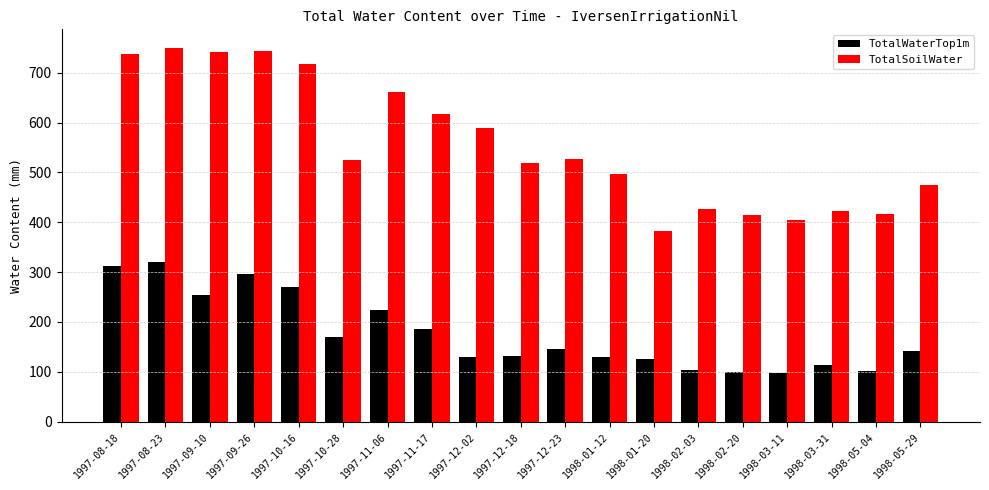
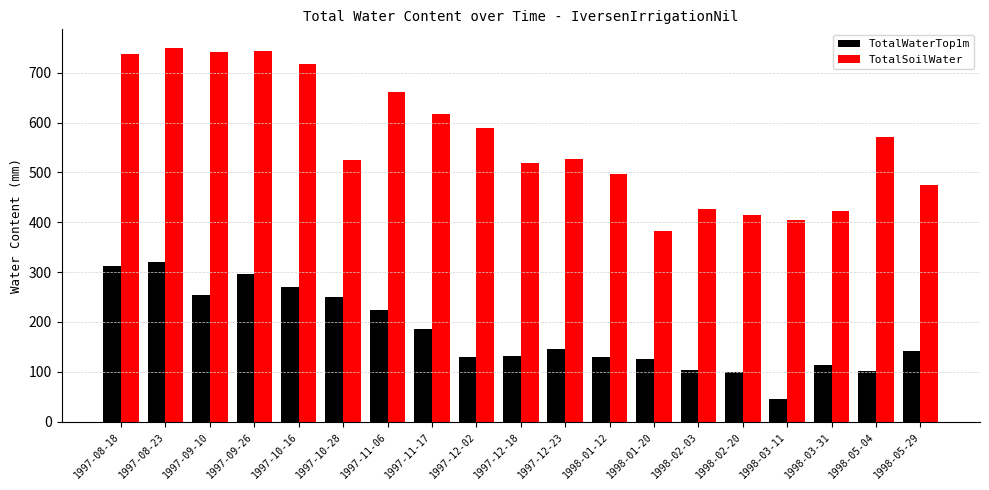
TotalWaterTop1m, 1997-10-28: 170 -> 250
TotalWaterTop1m, 1998-03-11: 100 -> 50
TotalSoilWater, 1998-05-04: 420 -> 570
